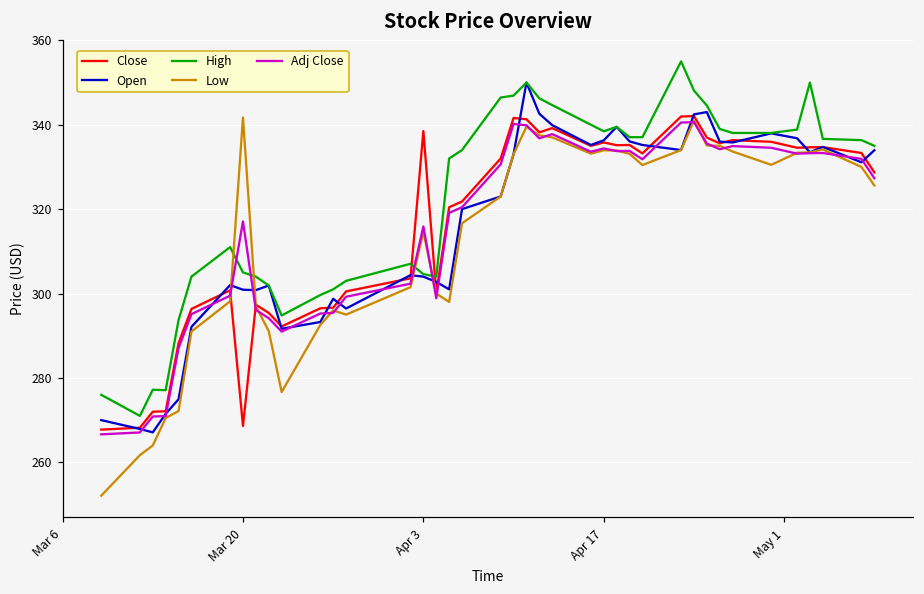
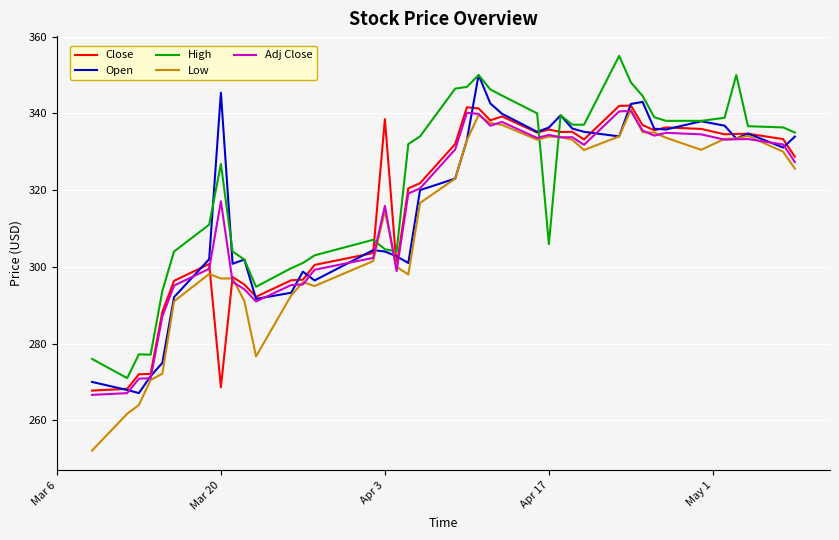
Open, Mar 20: 301 -> 345
High, Mar 20: 305 -> 327
Low, Mar 20: 342 -> 297
High, Apr 17: 338 -> 306
